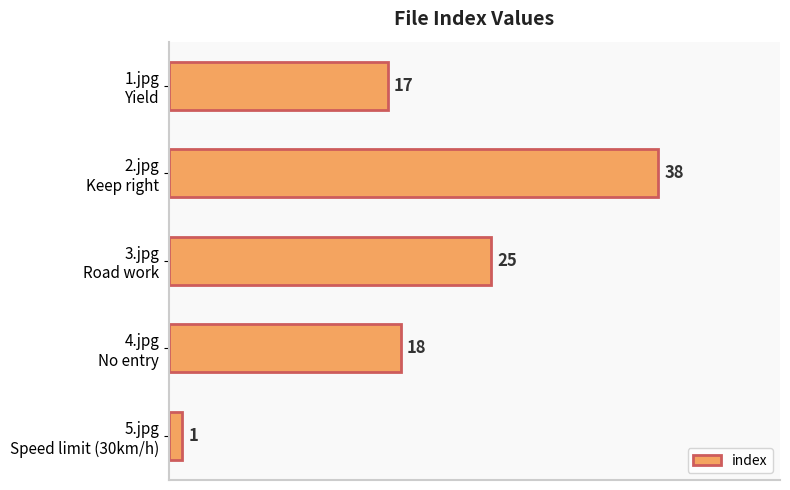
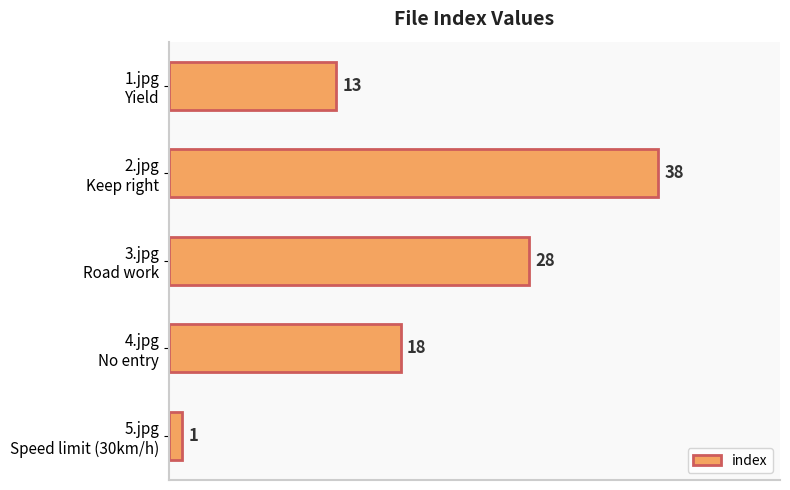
1.jpg Yield: 17 -> 13
3.jpg Road work: 25 -> 28
